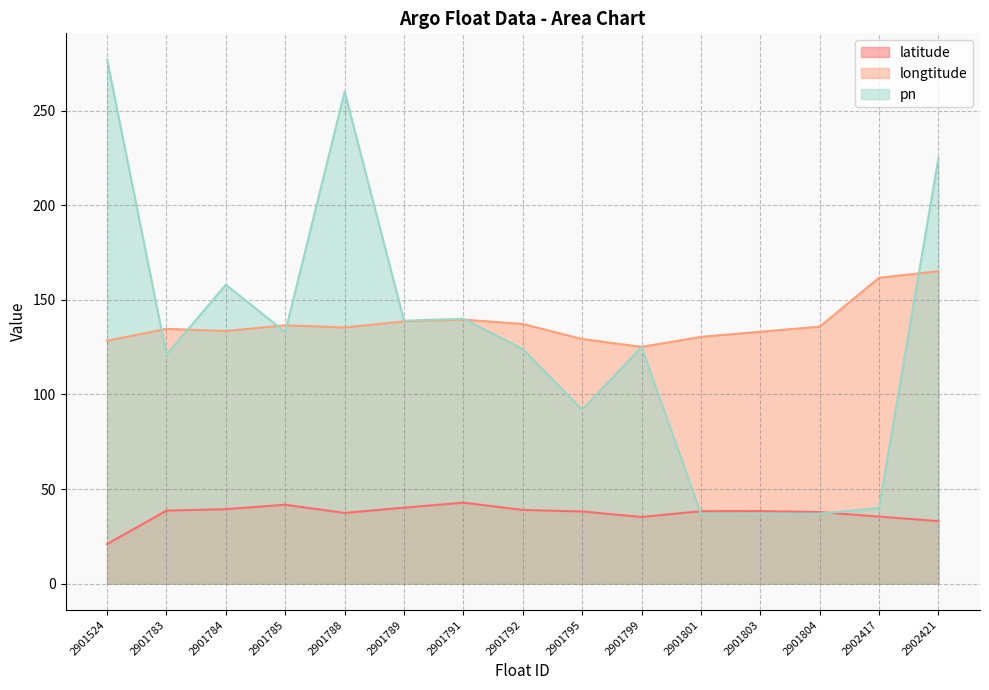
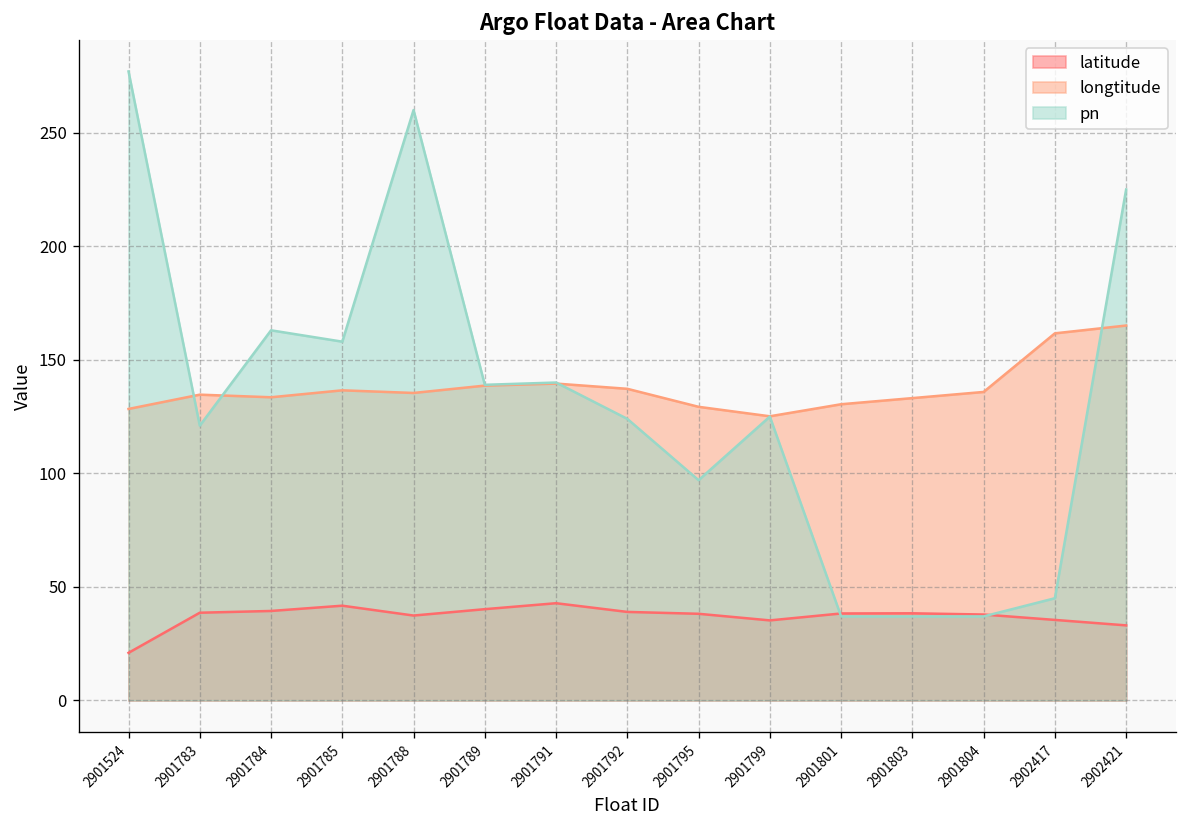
pn, 2901784: 158 -> 163
pn, 2901785: 133 -> 158
pn, 2901795: 92 -> 97
pn, 2902417: 40 -> 45
